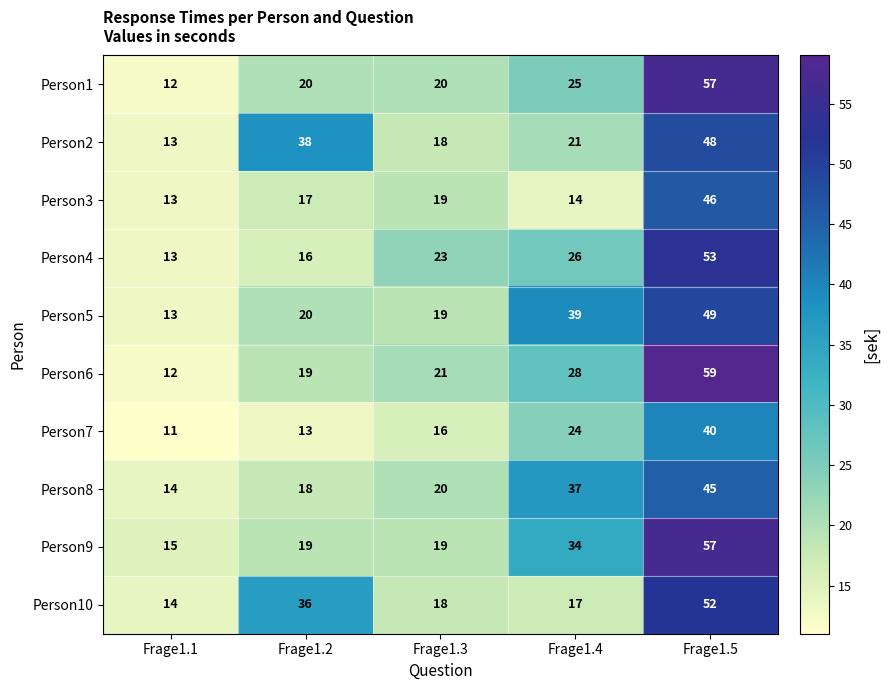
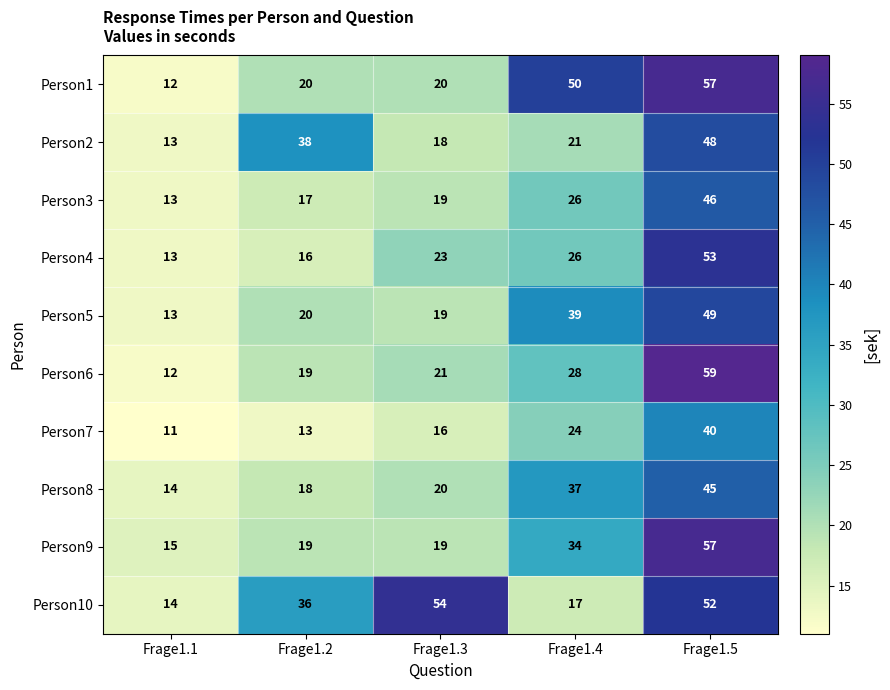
Person1, Frage1.4: 25 -> 50
Person3, Frage1.4: 14 -> 26
Person10, Frage1.3: 18 -> 54
